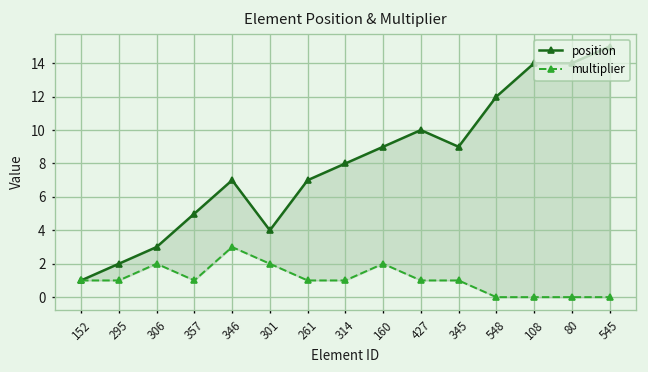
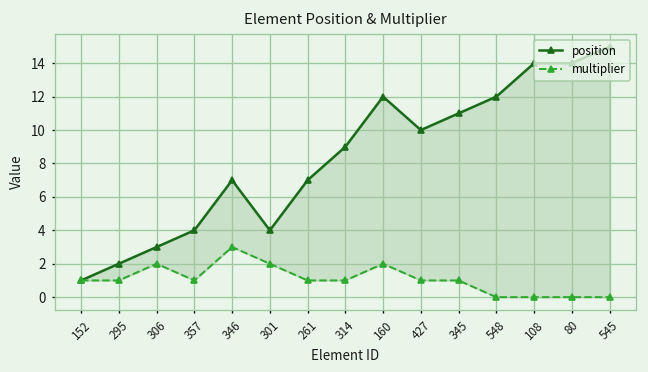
position, 357: 5 -> 4
position, 314: 8 -> 9
position, 160: 9 -> 12
position, 345: 9 -> 11
